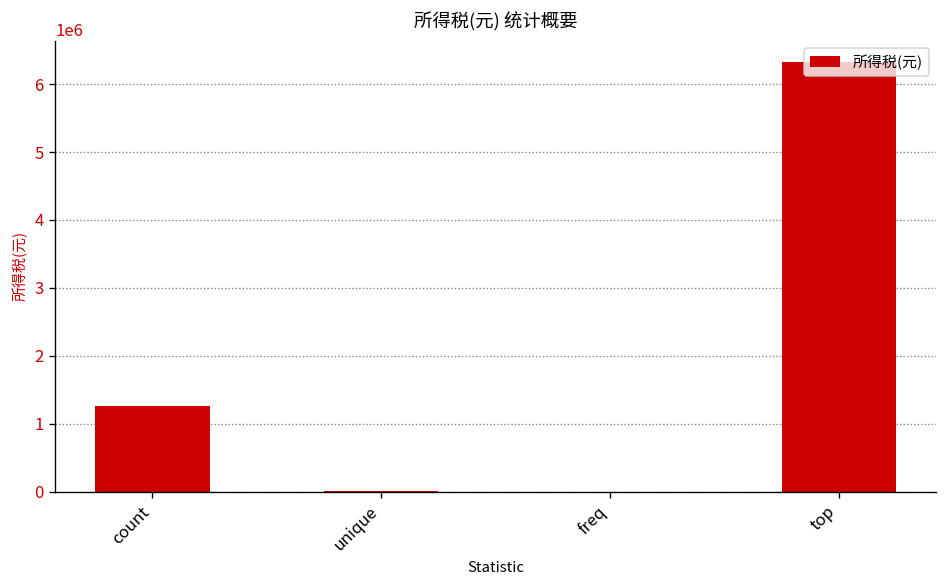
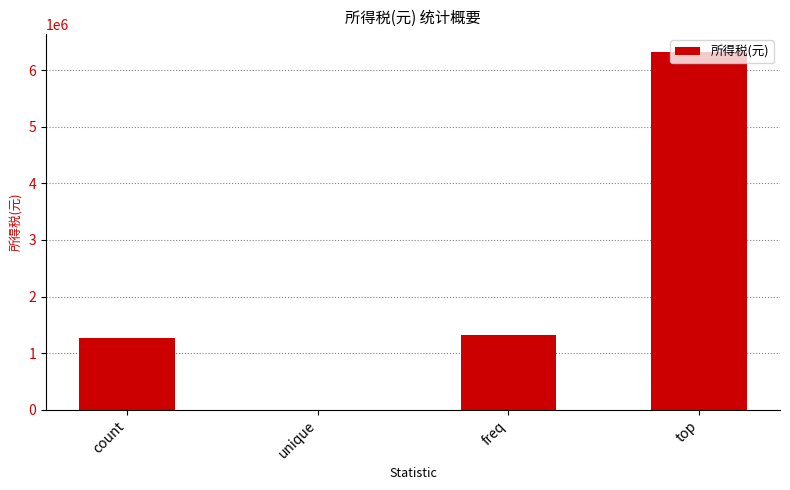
freq: 0 -> 1300000
